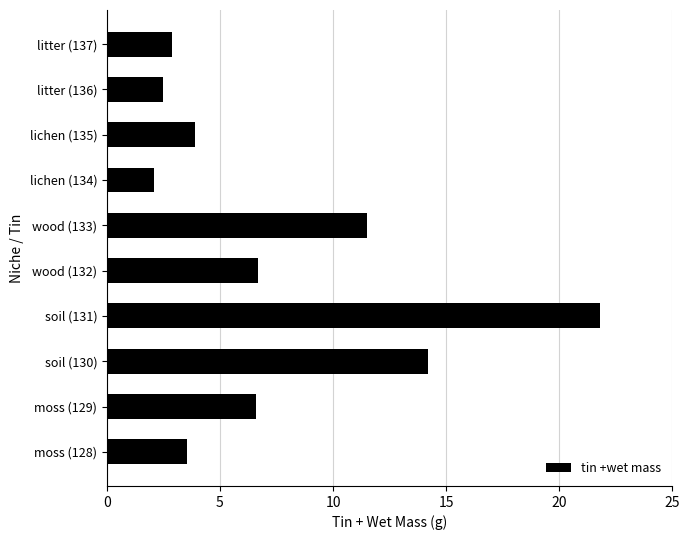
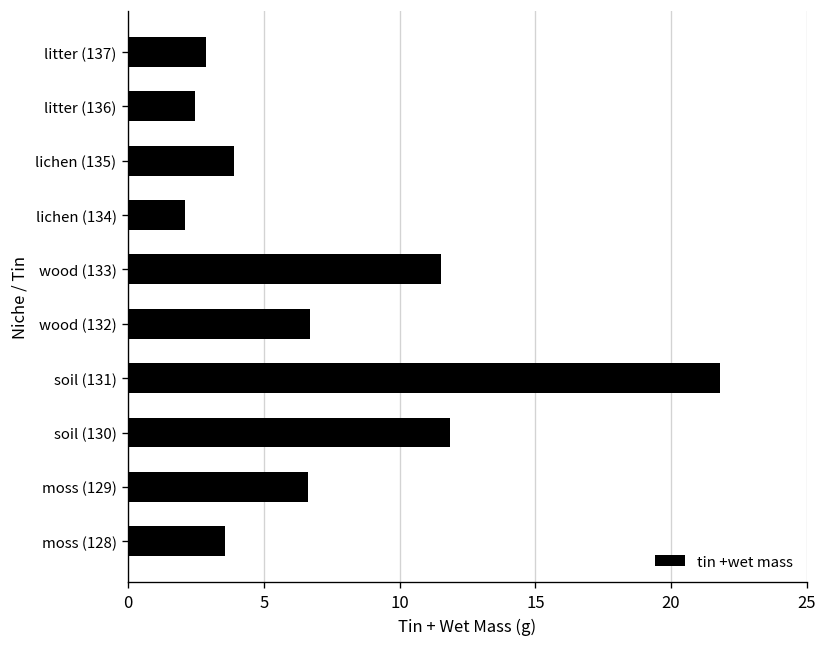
soil (130): 14.2 -> 11.8
